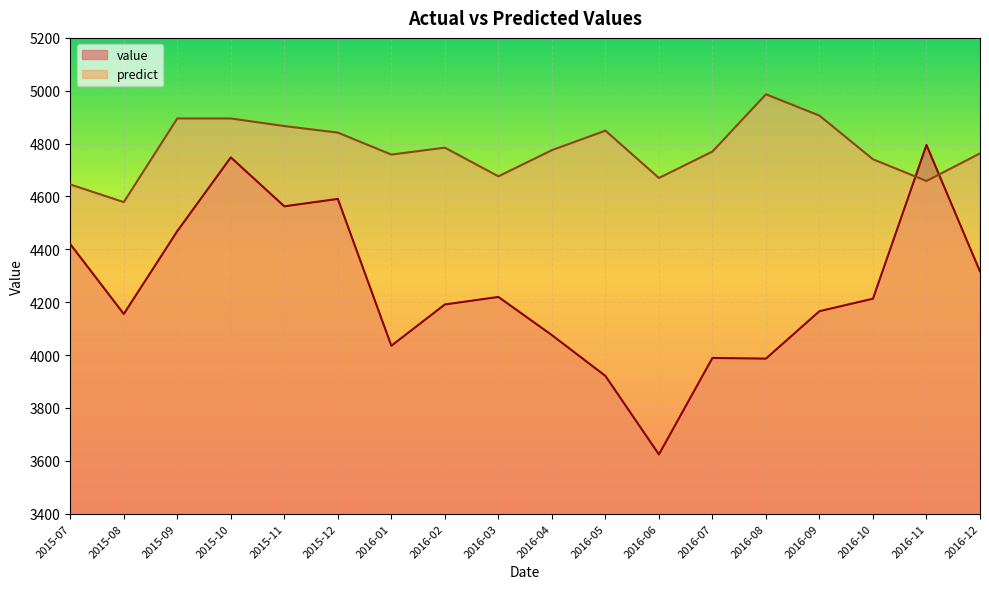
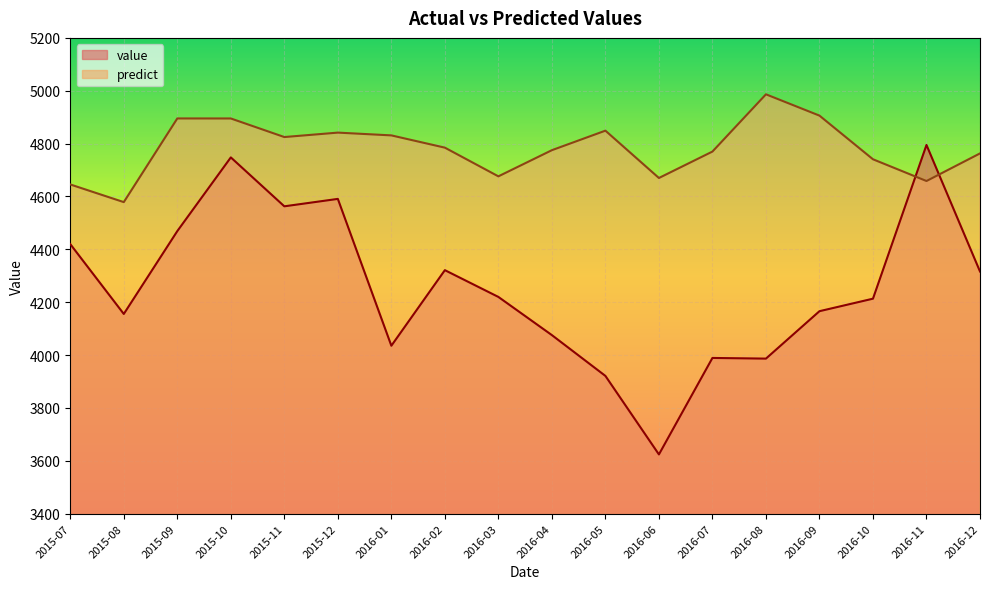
predict, 2015-11: 4870 -> 4820
predict, 2016-01: 4760 -> 4830
value, 2016-02: 4190 -> 4320
